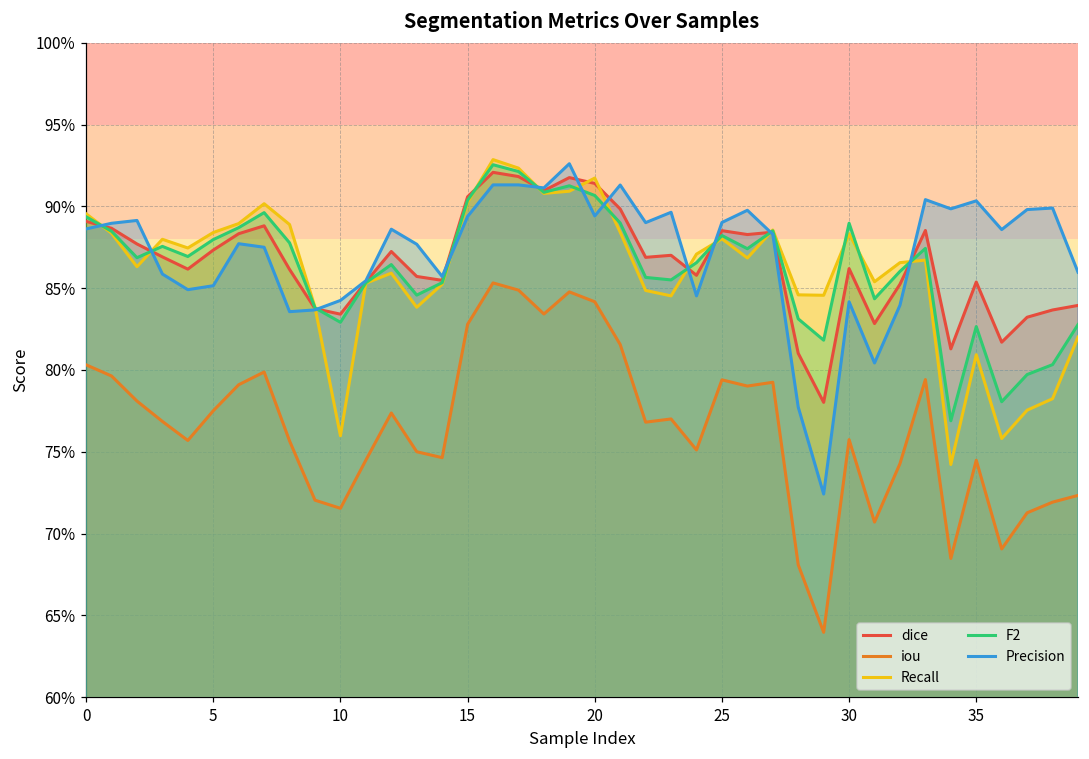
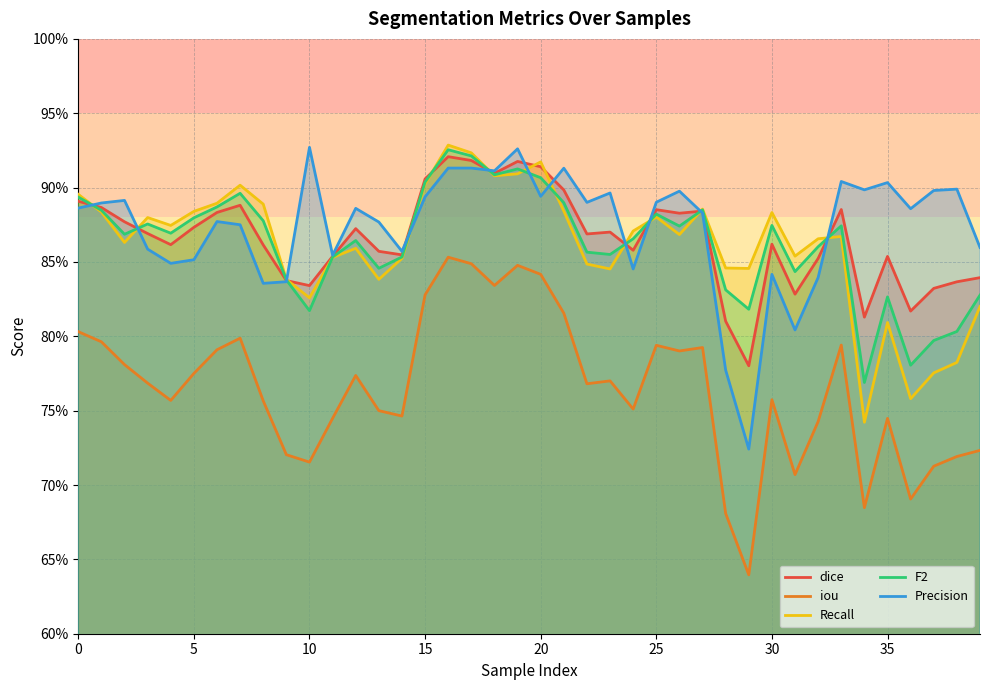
Recall, 10: 76.0% -> 82.6%
F2, 10: 82.9% -> 81.7%
Precision, 10: 84.2% -> 92.7%
F2, 30: 89.0% -> 87.5%
